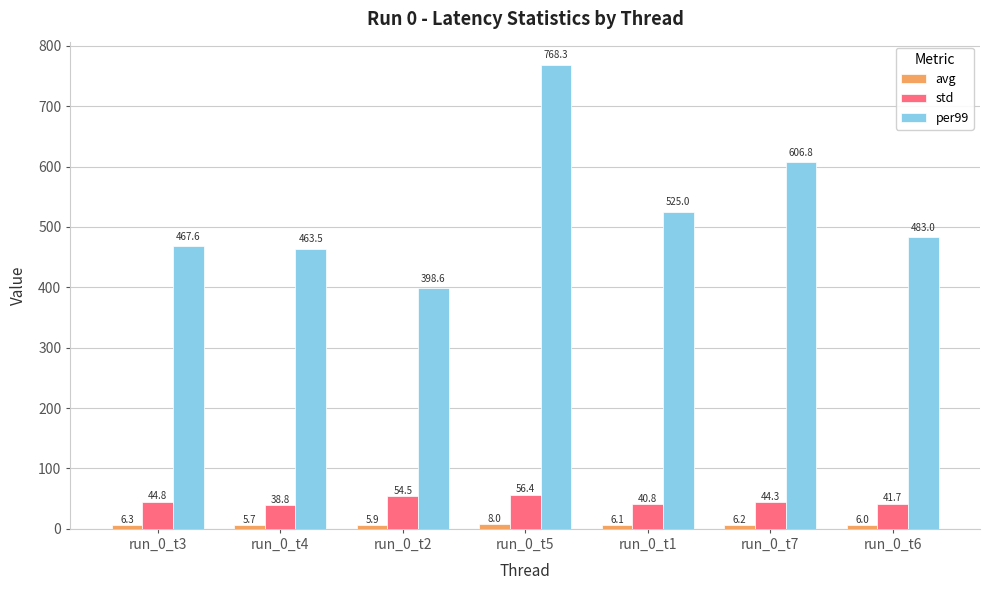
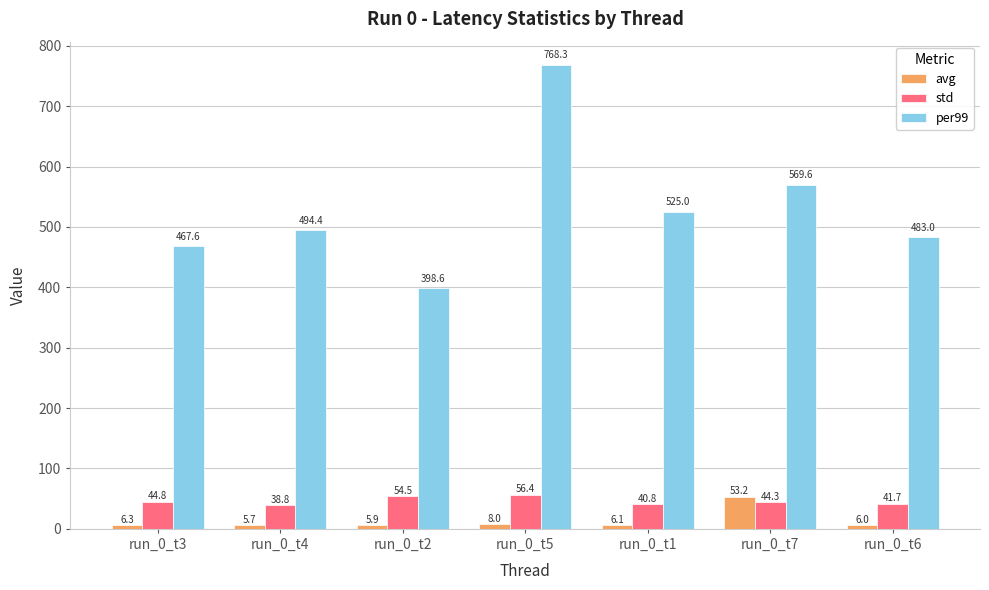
per99, run_0_t4: 463.5 -> 494.4
avg, run_0_t7: 6.2 -> 53.2
per99, run_0_t7: 606.8 -> 569.6
